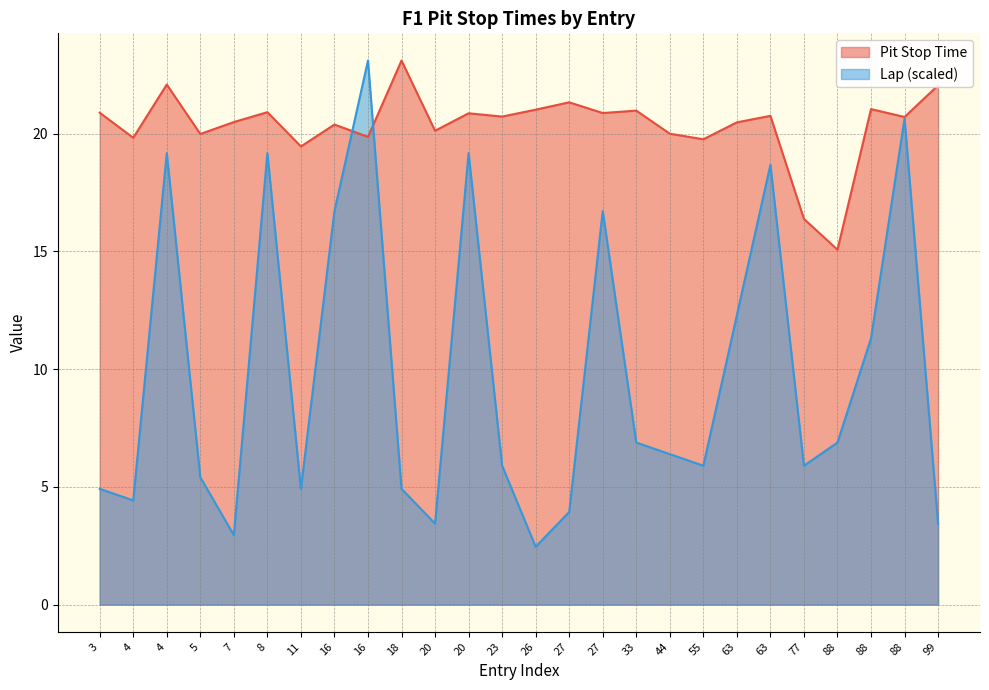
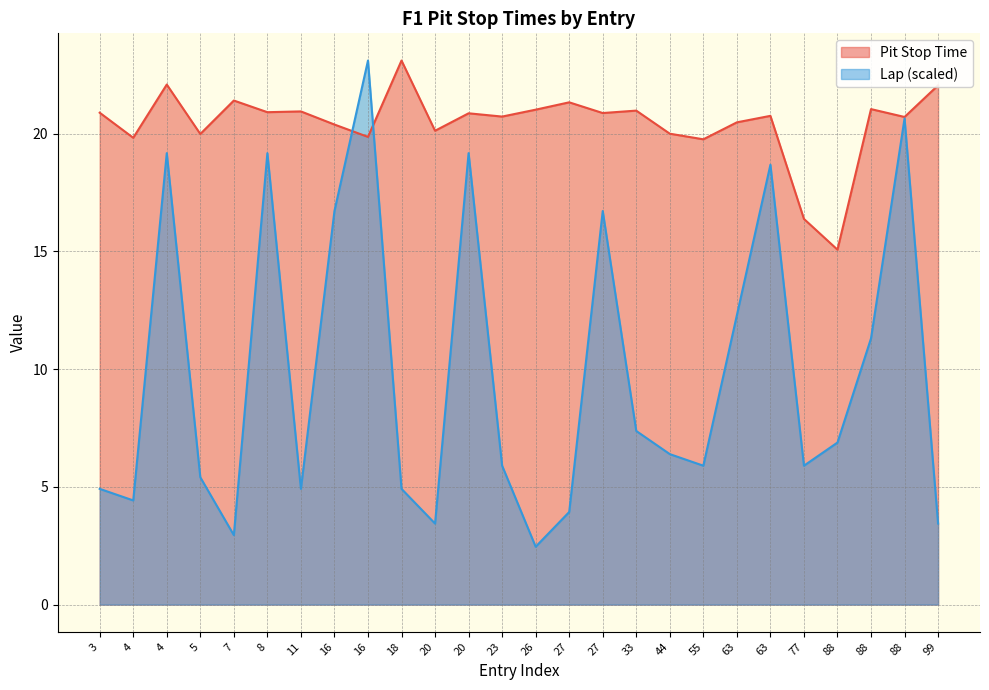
Pit Stop Time, 7: 20.5 -> 21.4
Pit Stop Time, 11: 19.5 -> 20.9
Lap (scaled), 33: 6.9 -> 7.4
